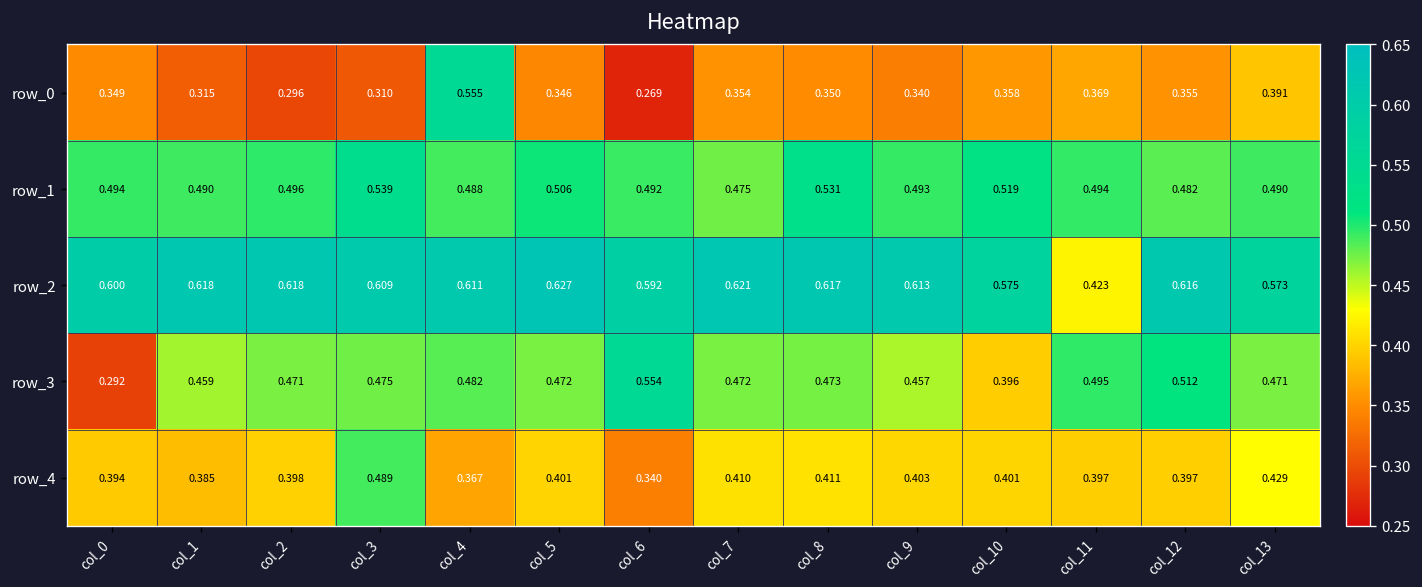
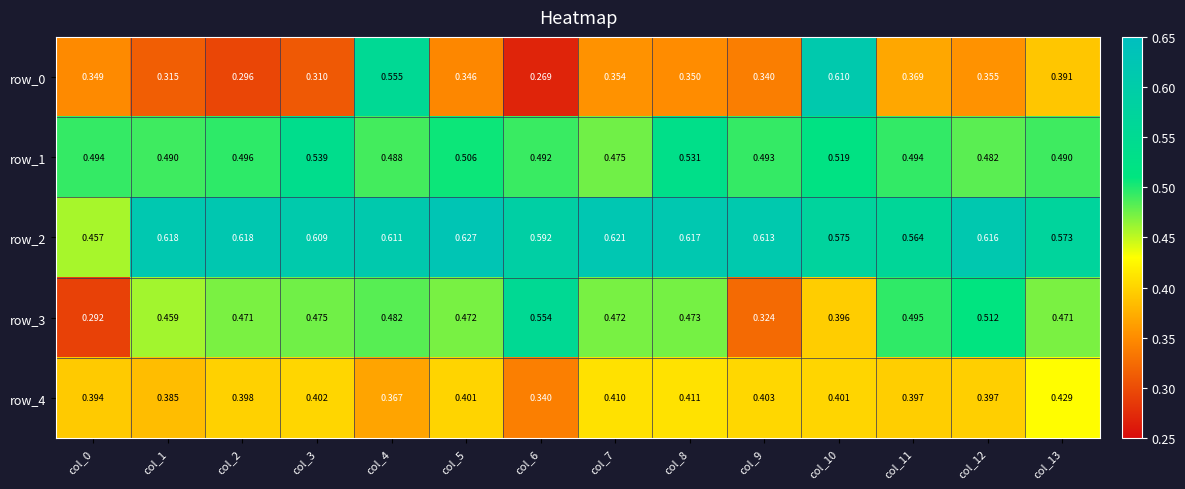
row_0, col_10: 0.358 -> 0.610
row_2, col_0: 0.600 -> 0.457
row_2, col_11: 0.423 -> 0.564
row_3, col_9: 0.457 -> 0.324
row_4, col_3: 0.489 -> 0.402
